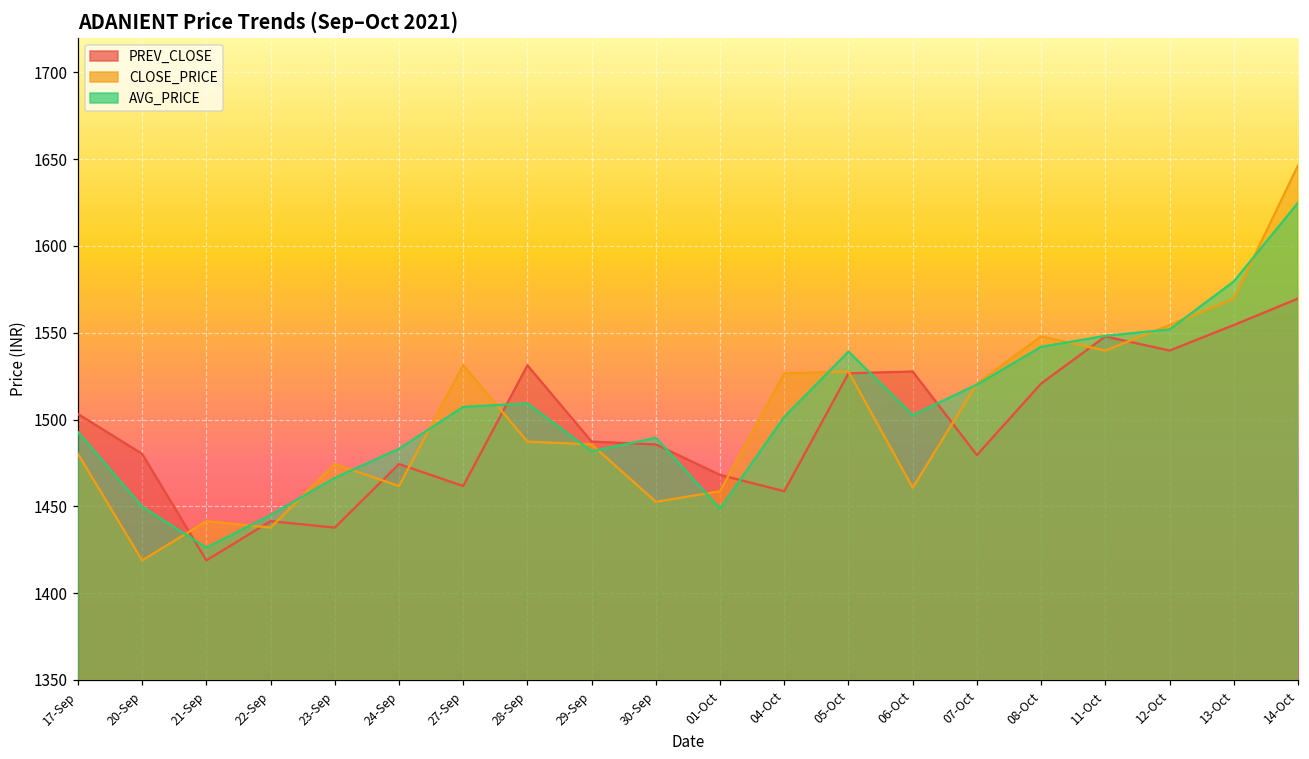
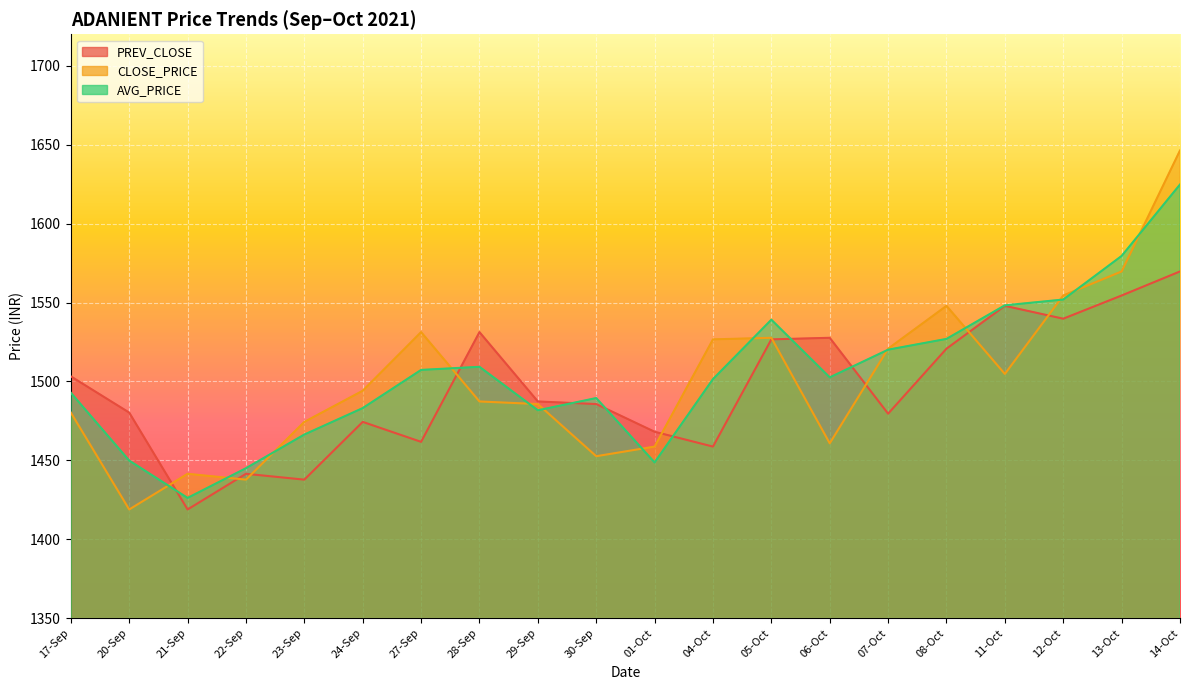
CLOSE_PRICE, 24-Sep: 1462 -> 1494
AVG_PRICE, 08-Oct: 1542 -> 1527
CLOSE_PRICE, 11-Oct: 1540 -> 1505
